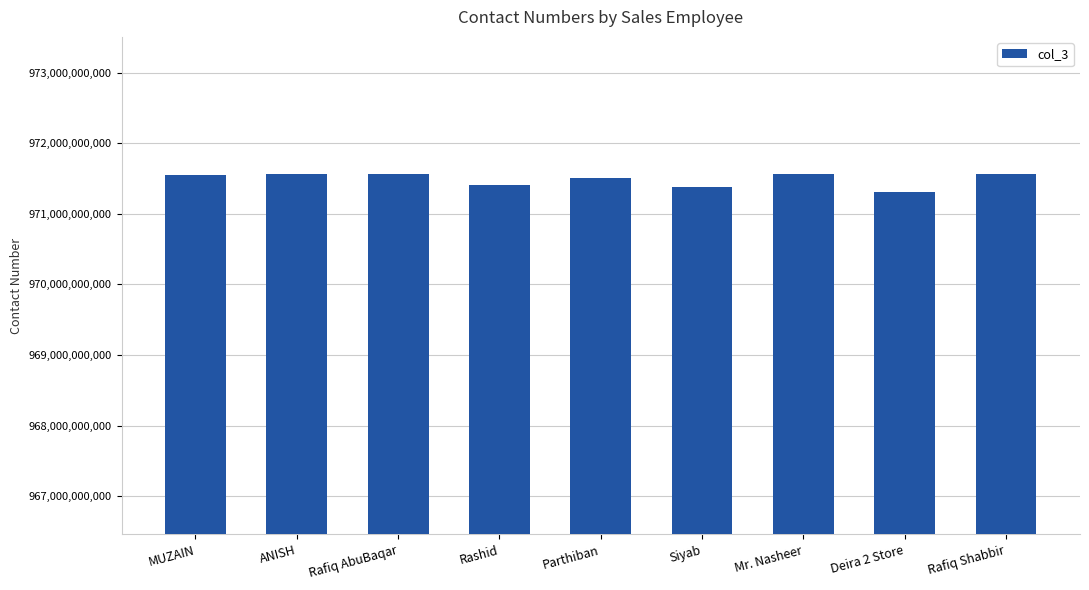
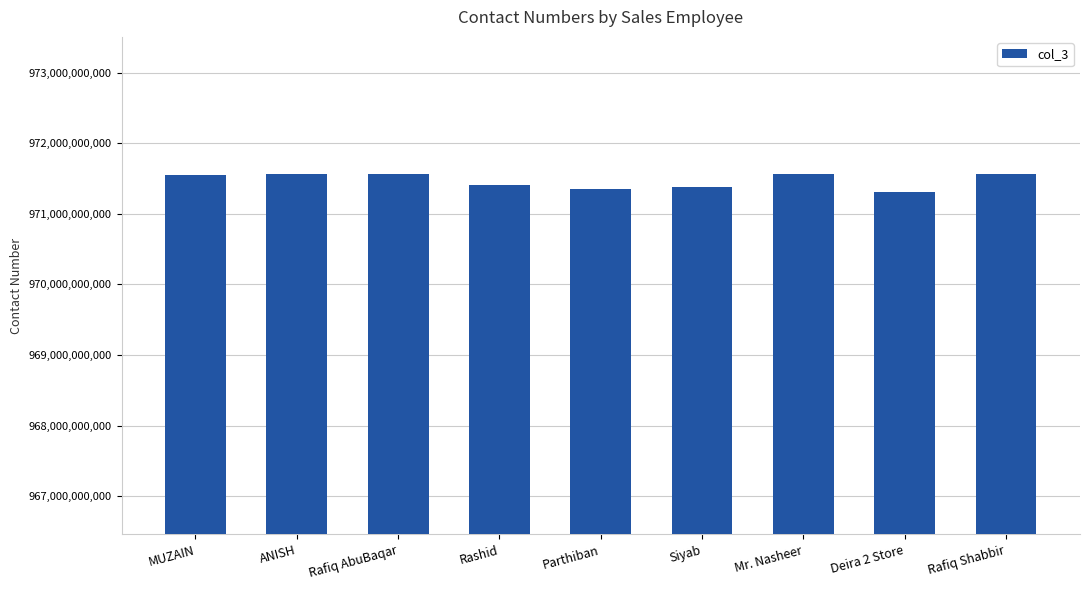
Parthiban: 971,500,000,000 -> 971,400,000,000
